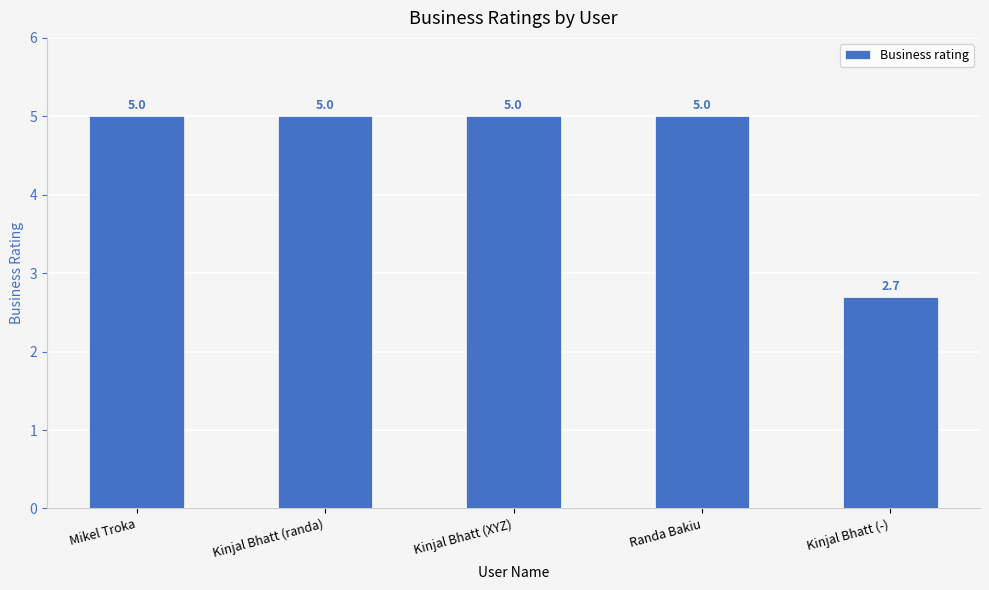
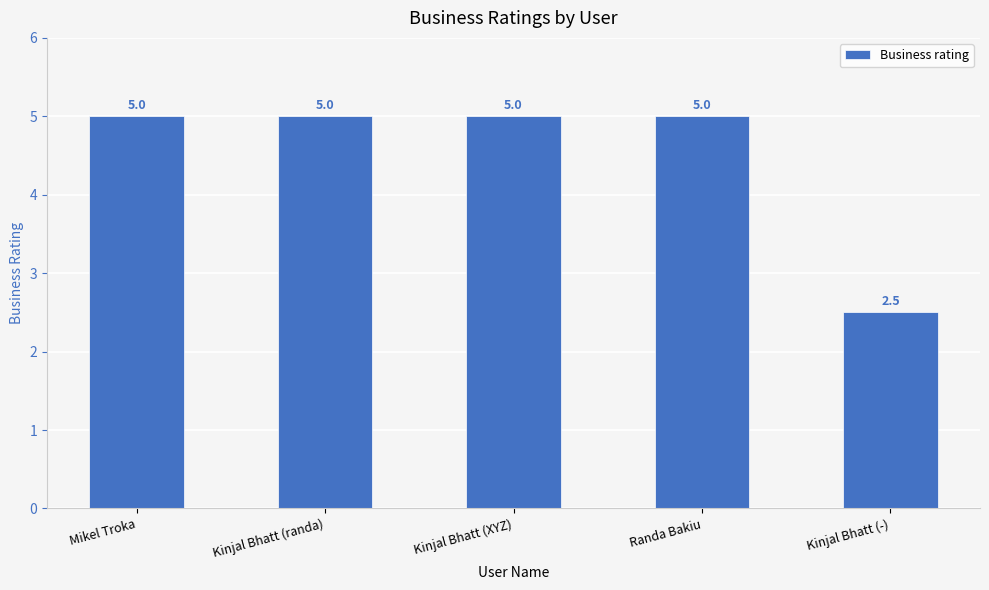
Kinjal Bhatt (-): 2.7 -> 2.5
